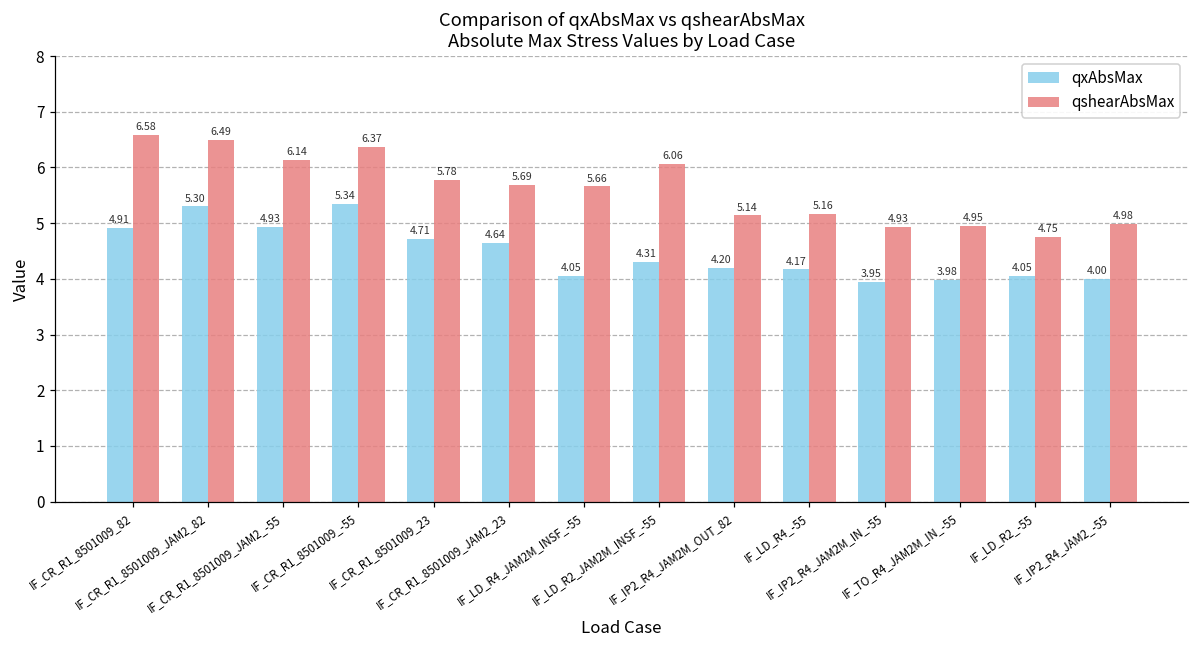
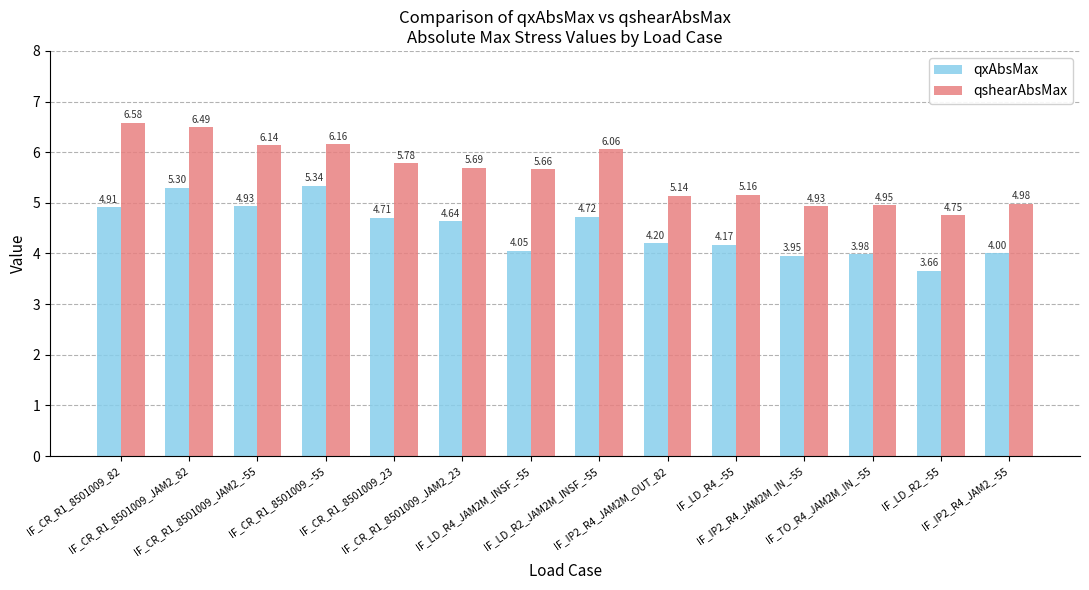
qshearAbsMax, IF_CR_R1_8501009_-55: 6.37 -> 6.16
qxAbsMax, IF_LD_R2_JAM2M_INSF_-55: 4.31 -> 4.72
qxAbsMax, IF_LD_R2_-55: 4.05 -> 3.66
